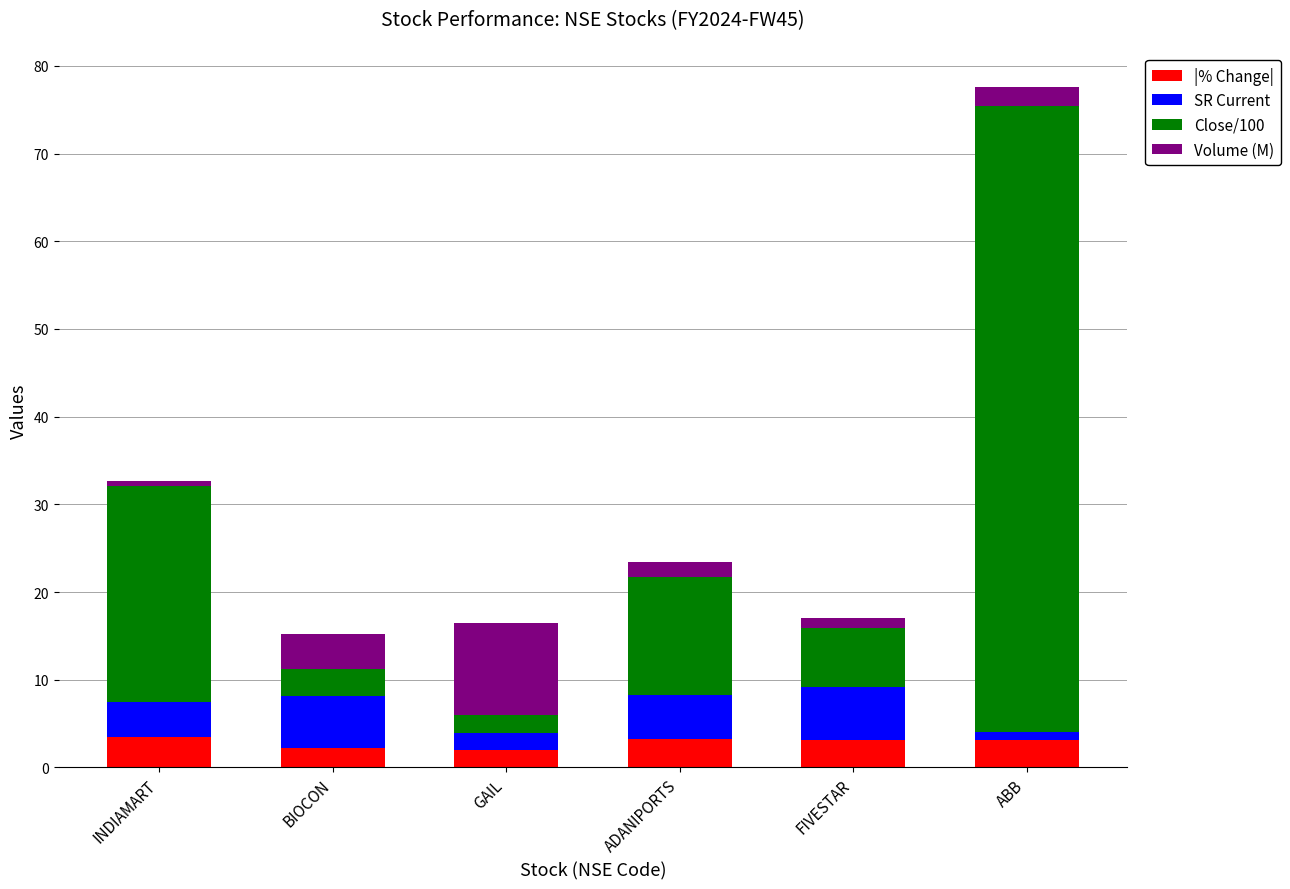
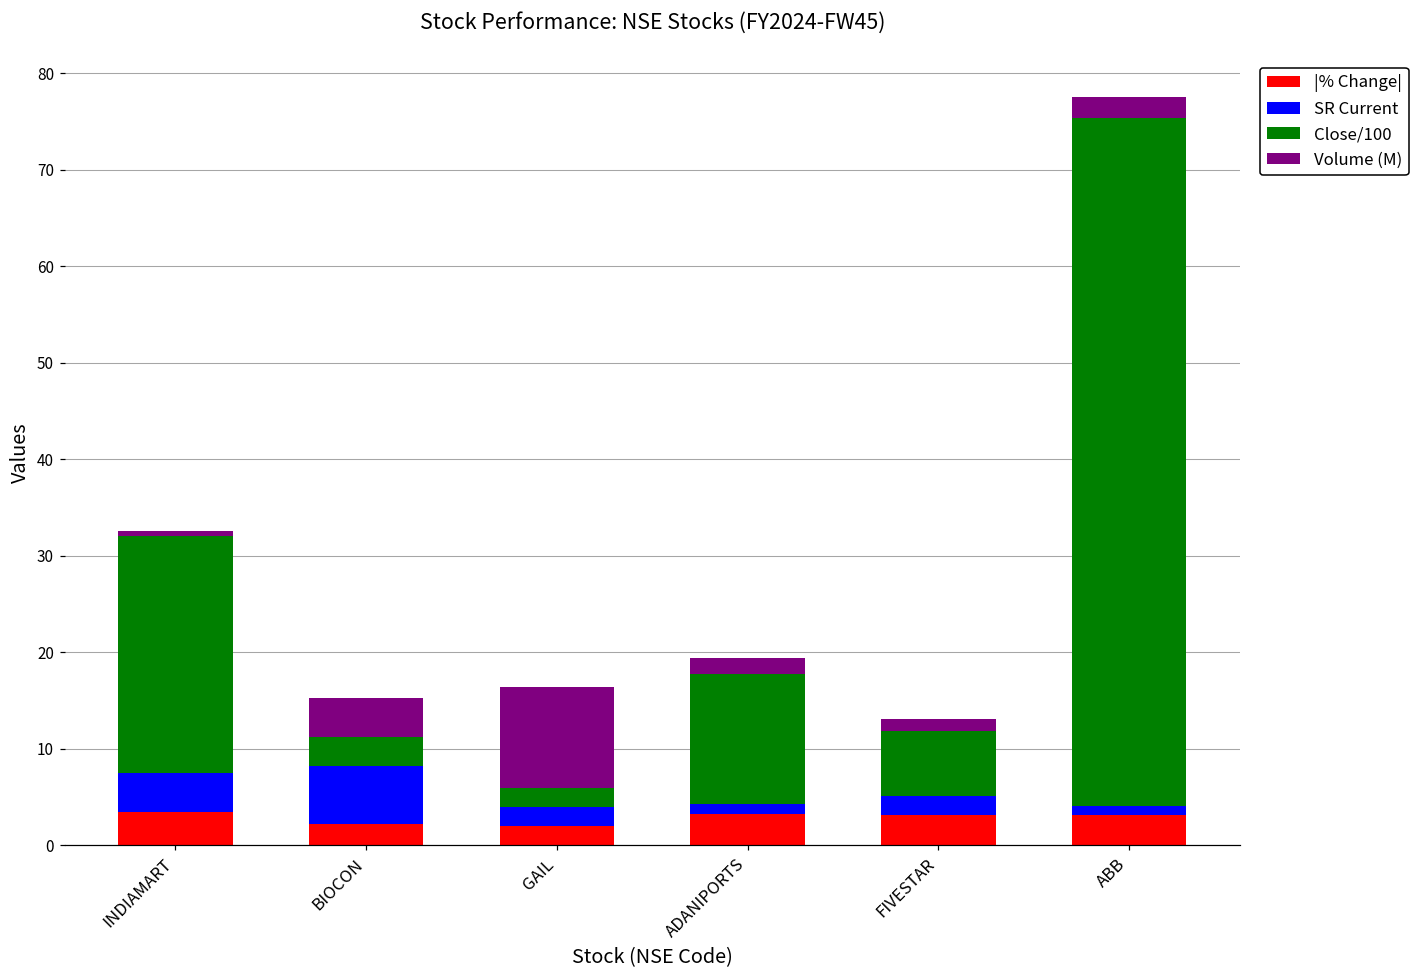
SR Current, ADANIPORTS: 5 -> 1
SR Current, FIVESTAR: 6 -> 2
